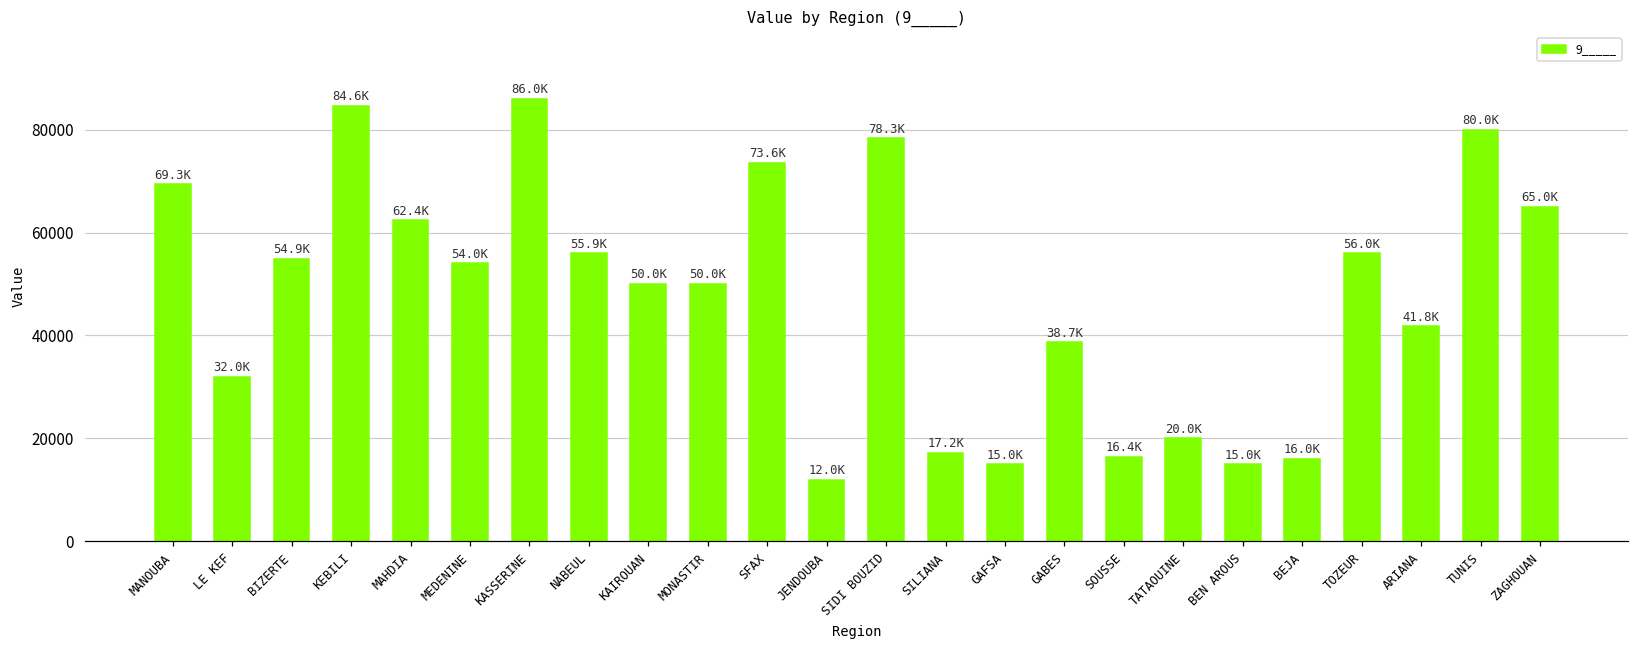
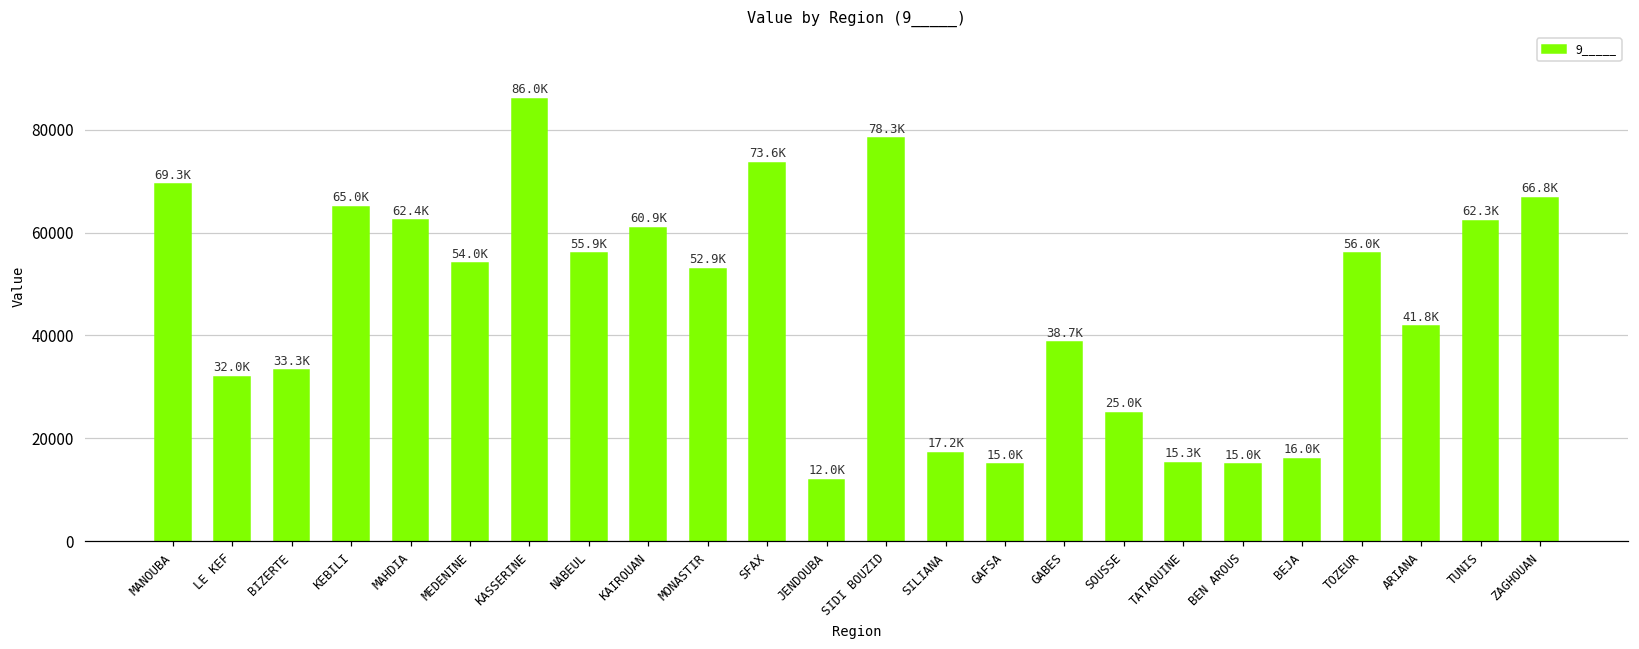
BIZERTE: 54.9K -> 33.3K
KEBILI: 84.6K -> 65.0K
KAIROUAN: 50.0K -> 60.9K
MONASTIR: 50.0K -> 52.9K
SOUSSE: 16.4K -> 25.0K
TATAOUINE: 20.0K -> 15.3K
TUNIS: 80.0K -> 62.3K
ZAGHOUAN: 65.0K -> 66.8K
